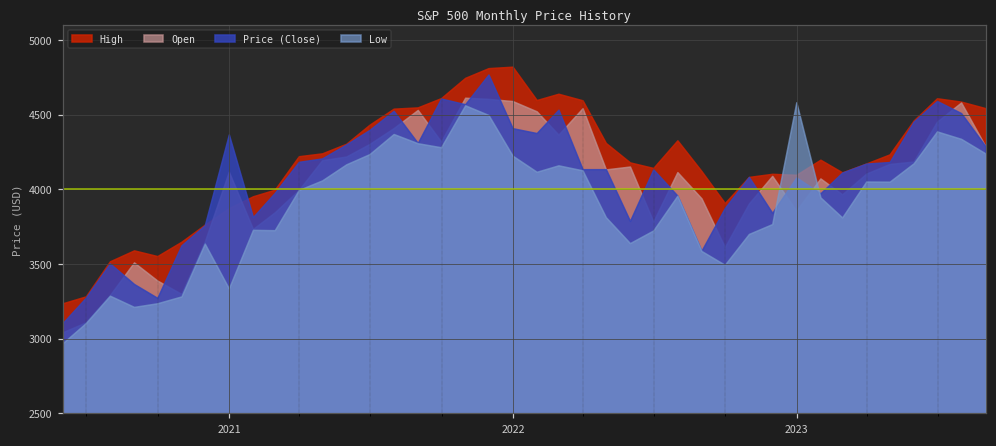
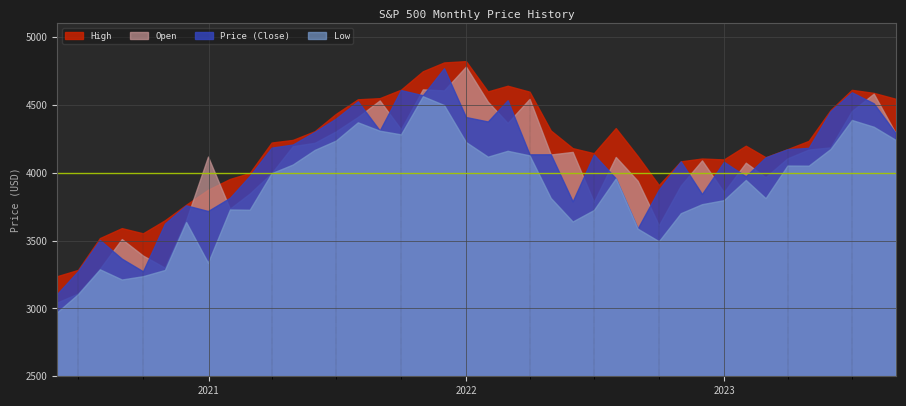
Price (Close), 2021: 4360 -> 3710
Open, 2022: 4590 -> 4780
Low, 2023: 4580 -> 3790
